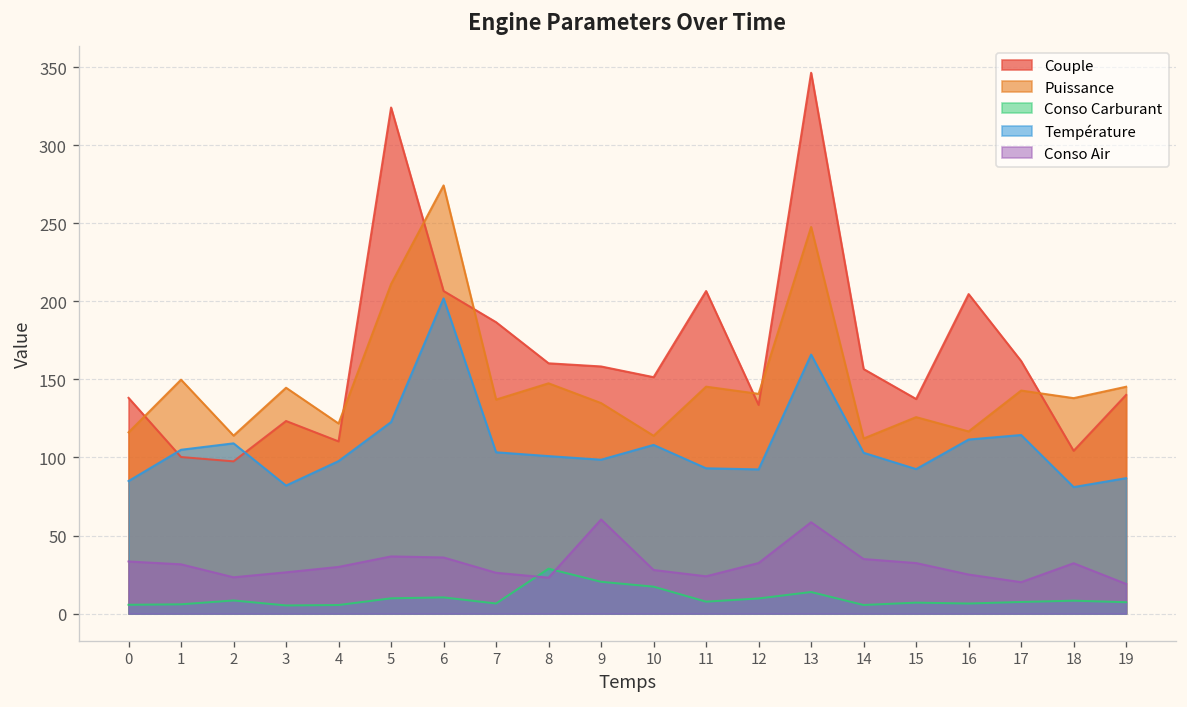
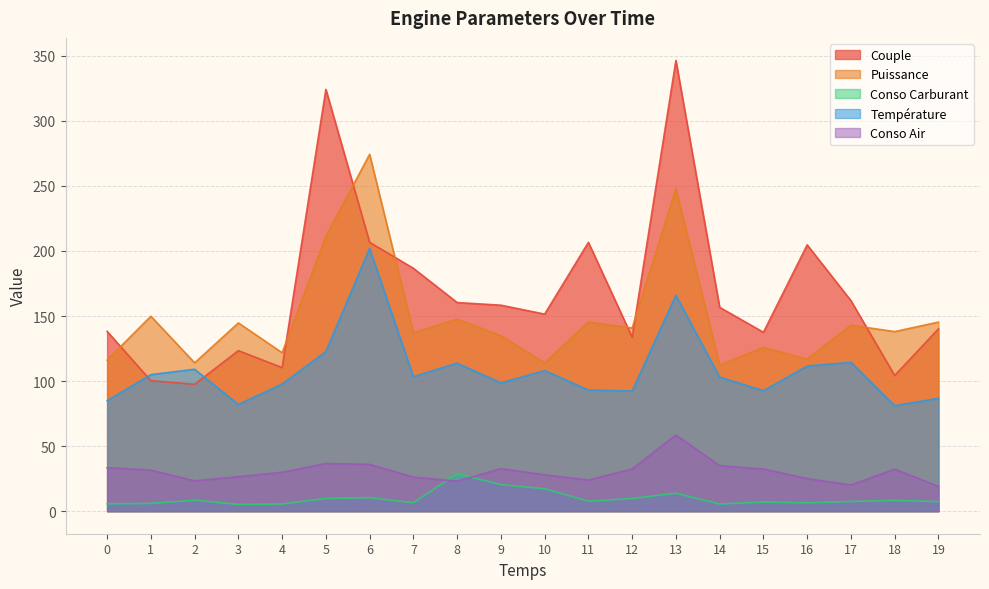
Température, 8: 101 -> 114
Conso Air, 9: 60 -> 33
